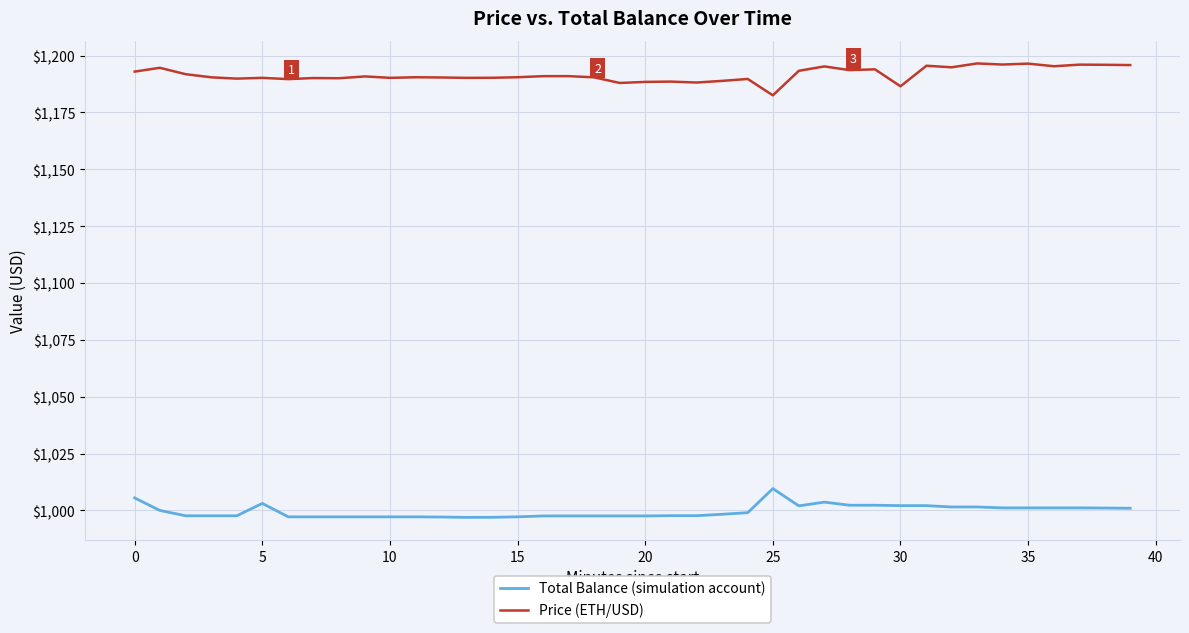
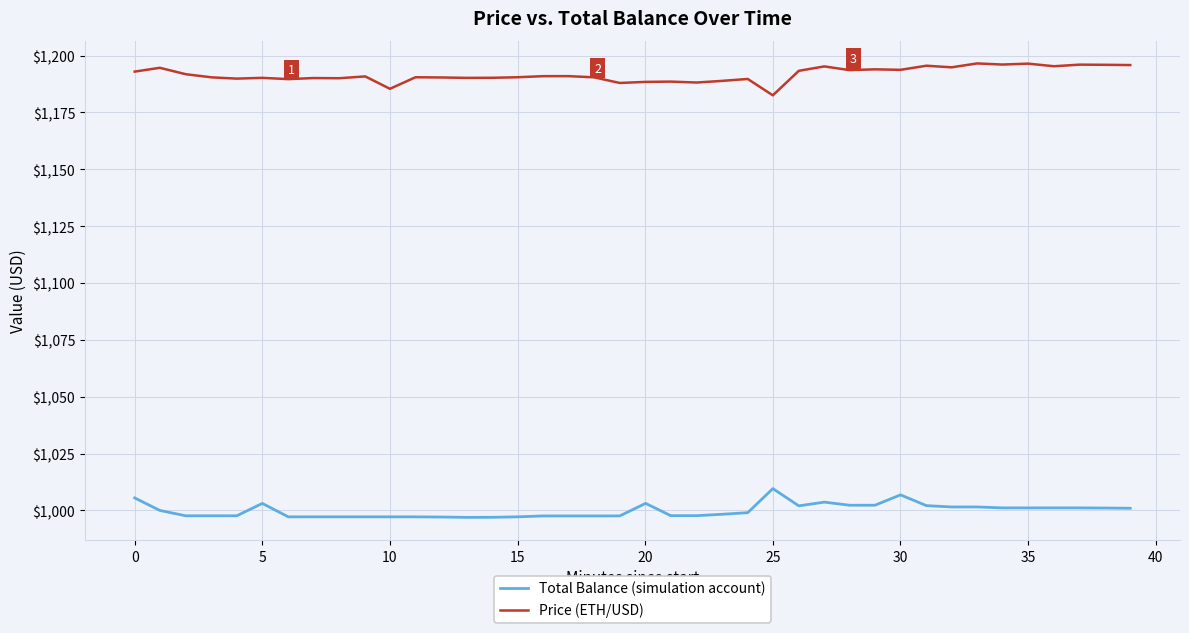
Price (ETH/USD), 10: $1,190 -> $1,185
Total Balance (simulation account), 20: $998 -> $1,003
Total Balance (simulation account), 30: $1,002 -> $1,007
Price (ETH/USD), 30: $1,186 -> $1,194
